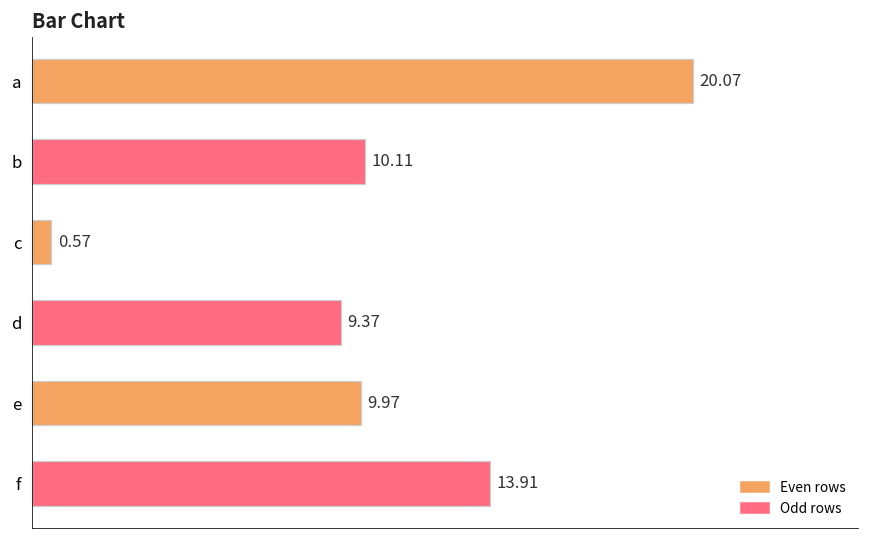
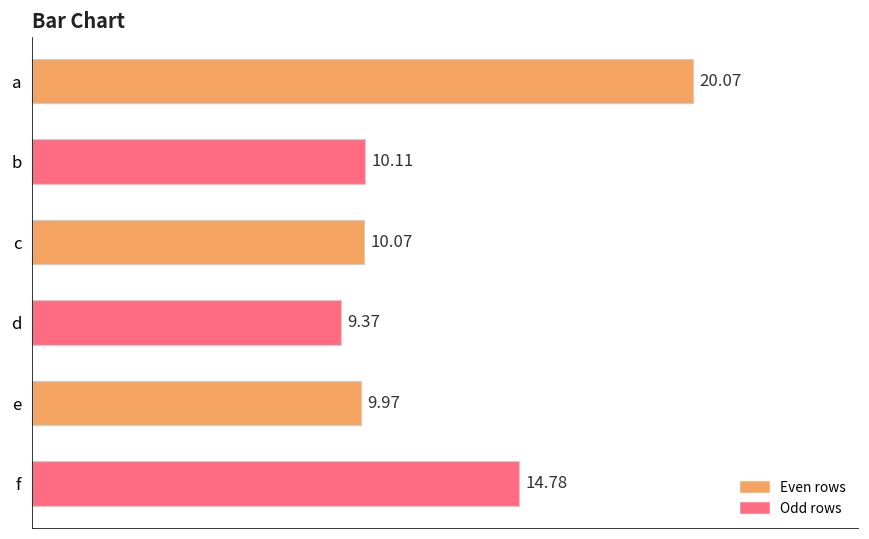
c: 0.57 -> 10.07
f: 13.91 -> 14.78
